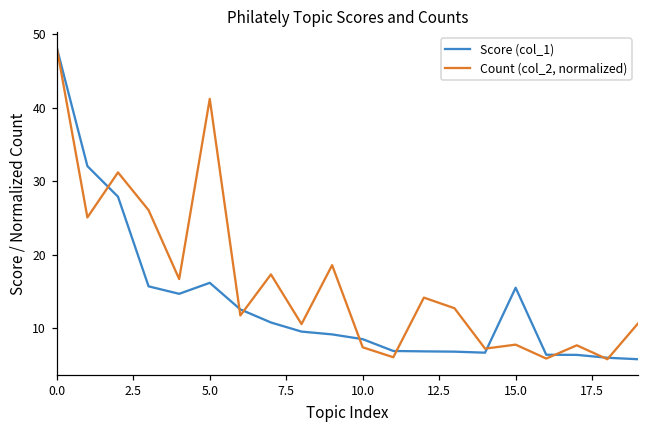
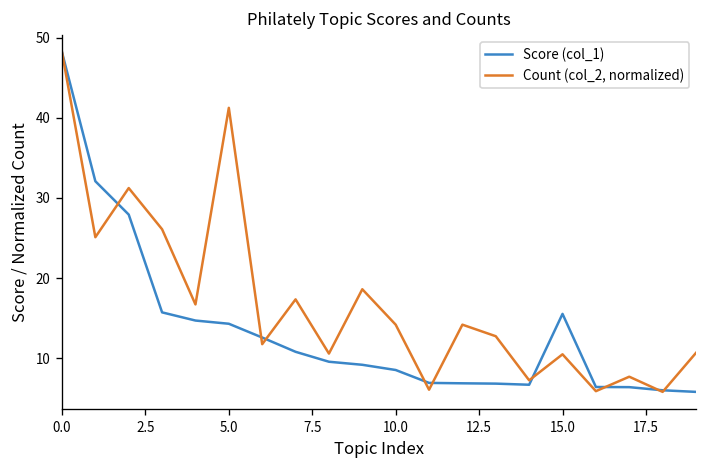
Score (col_1), 5.0: 16 -> 14
Count (col_2, normalized), 10.0: 7 -> 14
Count (col_2, normalized), 15.0: 8 -> 10
